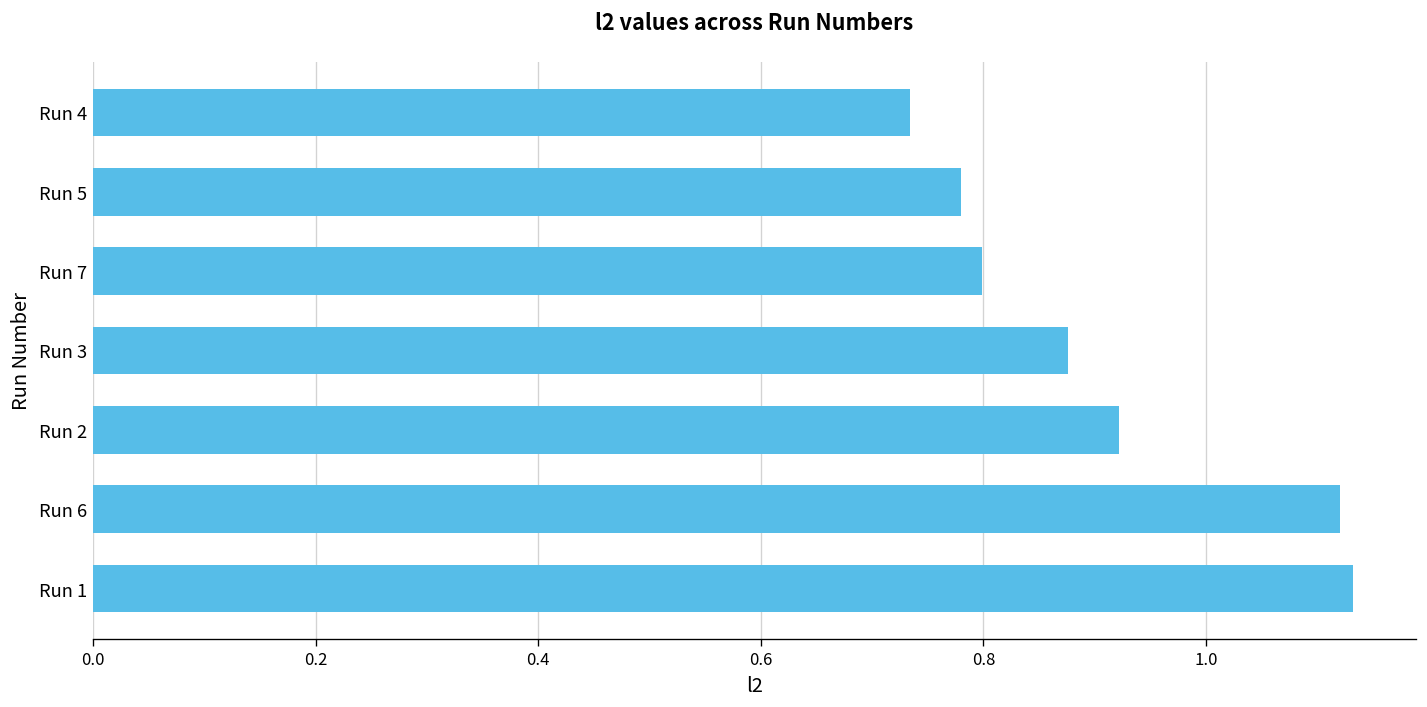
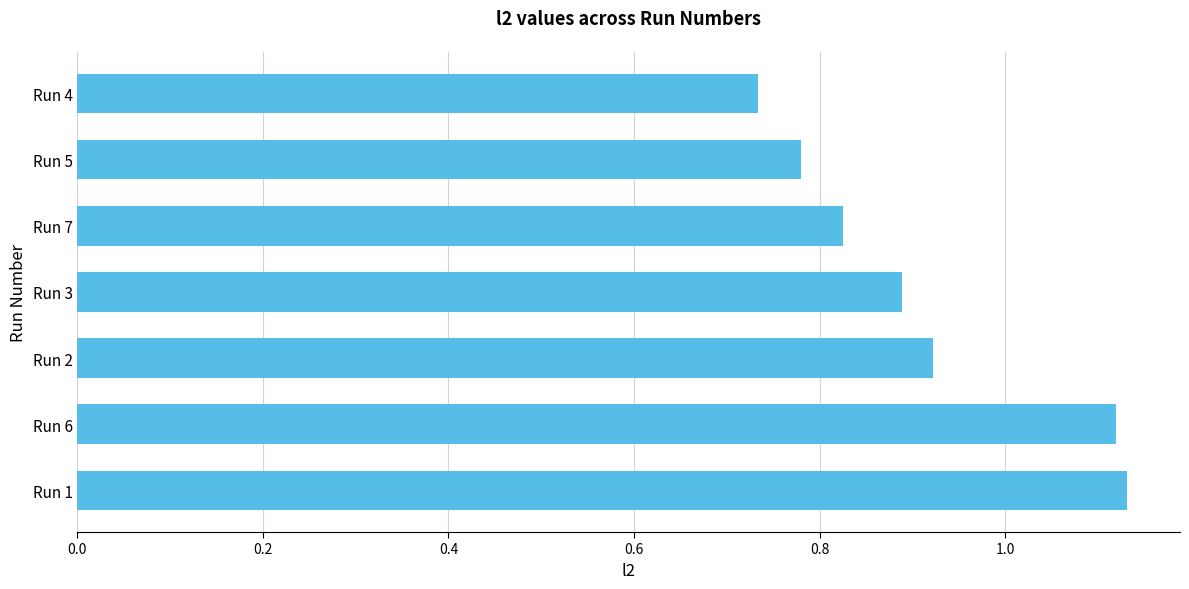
Run 7: 0.80 -> 0.83
Run 3: 0.88 -> 0.89
